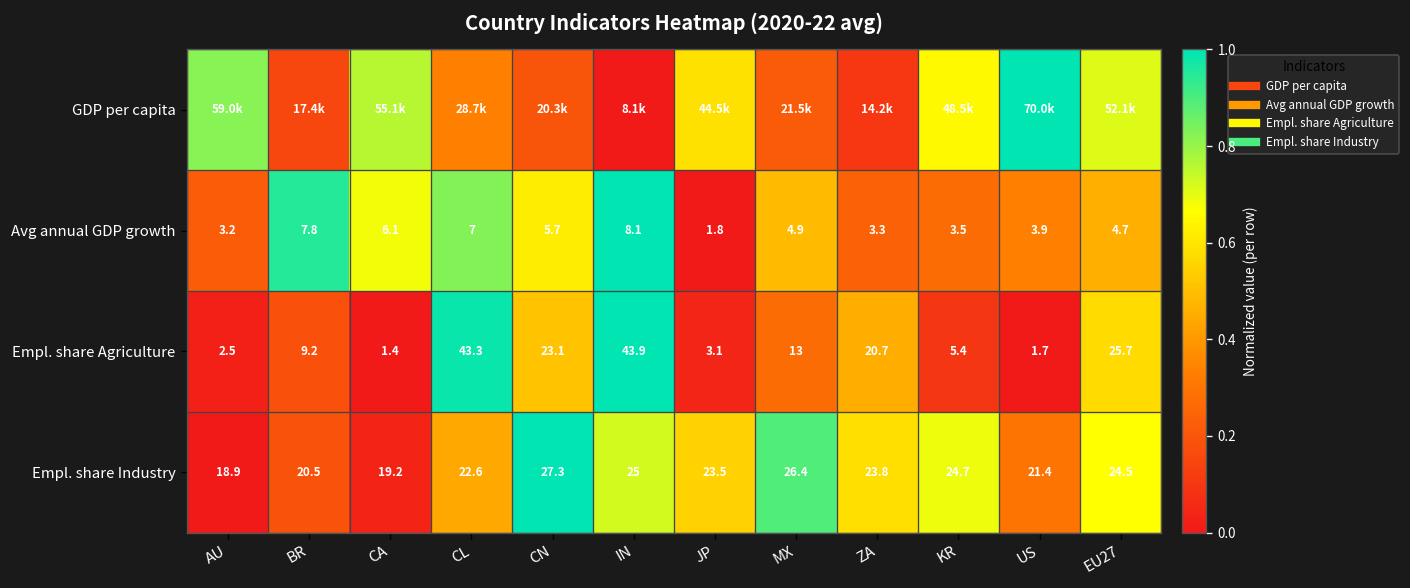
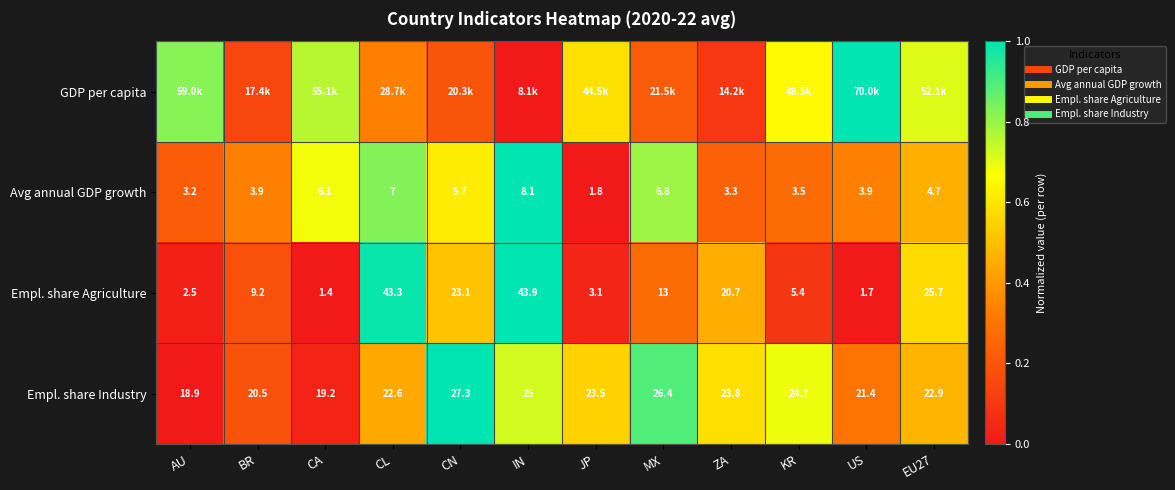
Avg annual GDP growth, BR: 7.8 -> 3.9
Avg annual GDP growth, MX: 4.9 -> 6.8
Empl. share Industry, EU27: 24.5 -> 22.9
